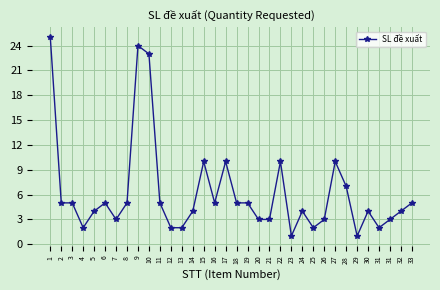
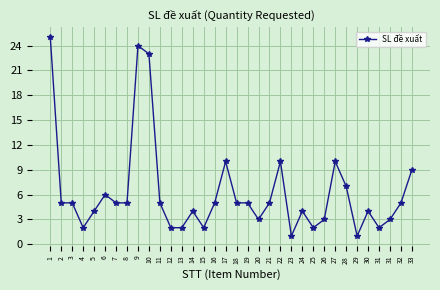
6: 5 -> 6
7: 3 -> 5
15: 10 -> 2
21: 3 -> 5
32: 4 -> 5
33: 5 -> 9
